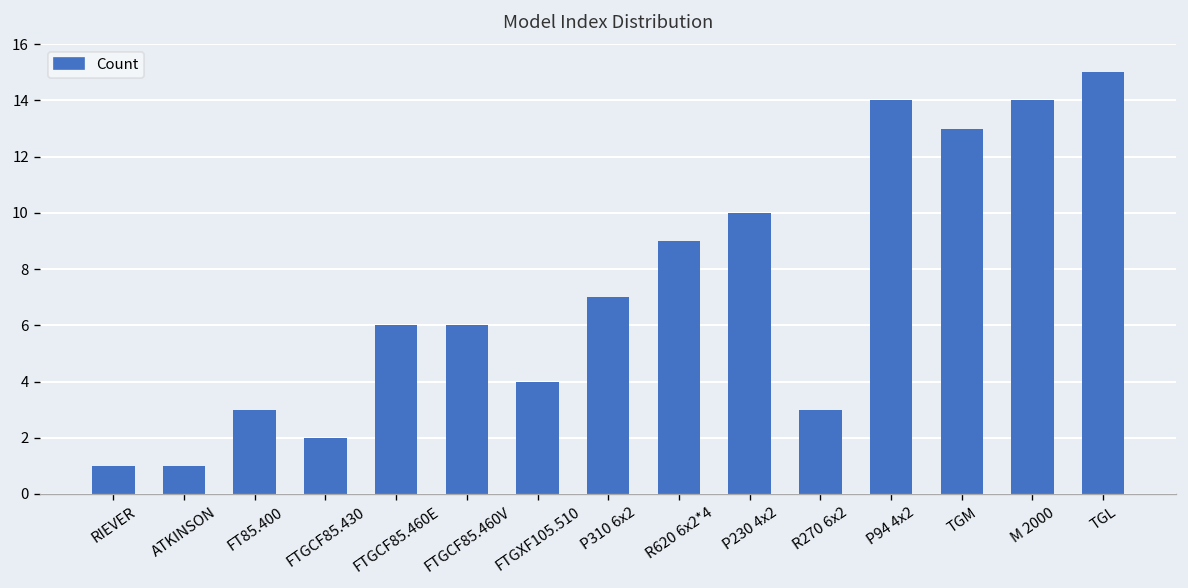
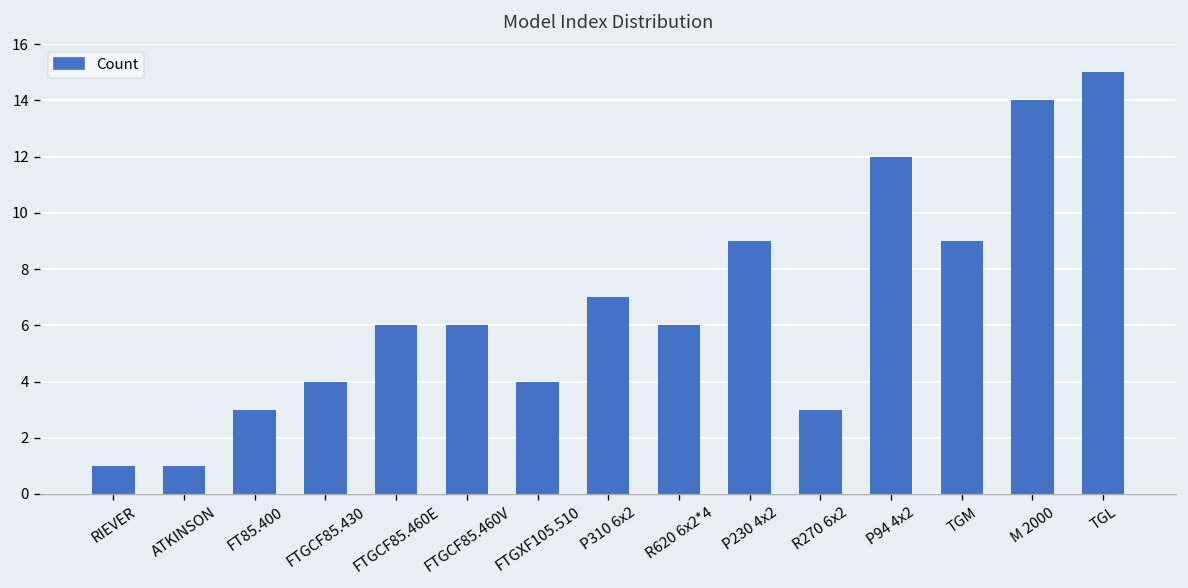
FTGCF85.430: 2 -> 4
R620 6x2*4: 9 -> 6
P230 4x2: 10 -> 9
P94 4x2: 14 -> 12
TGM: 13 -> 9
